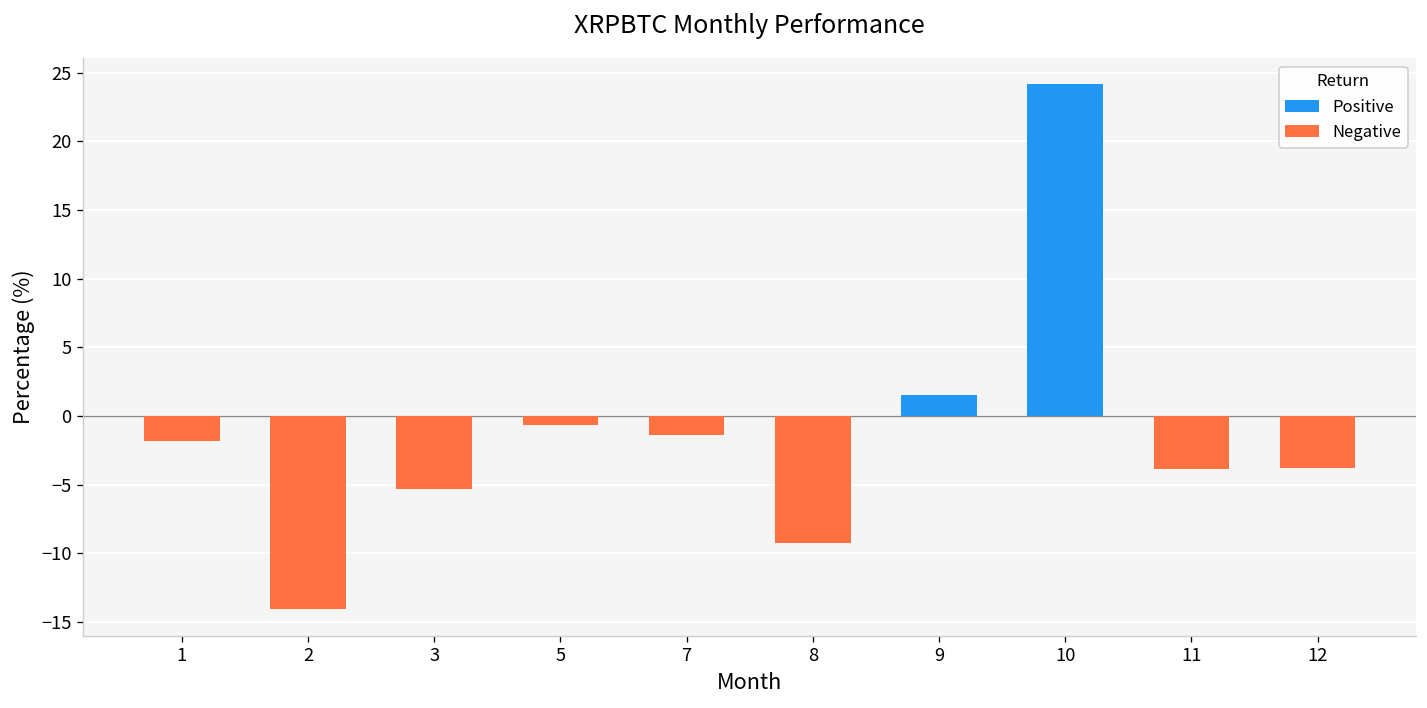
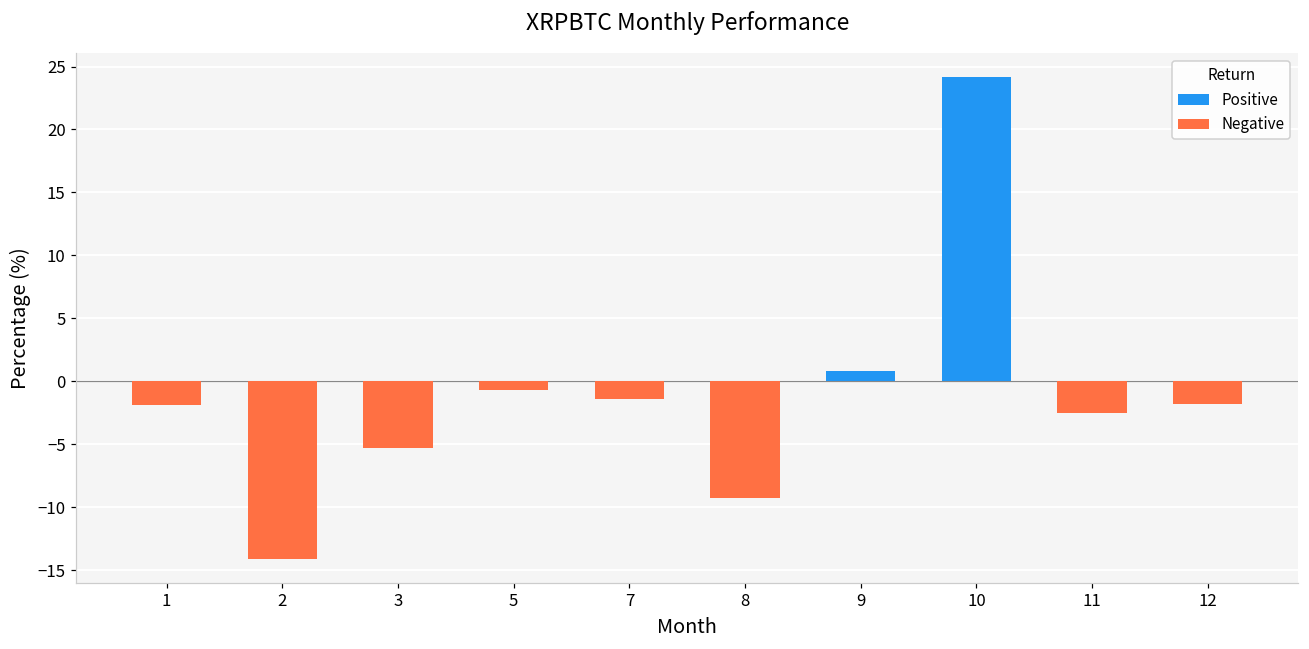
9: 1.5 -> 0.8
11: -3.9 -> -2.5
12: -3.8 -> -1.8
